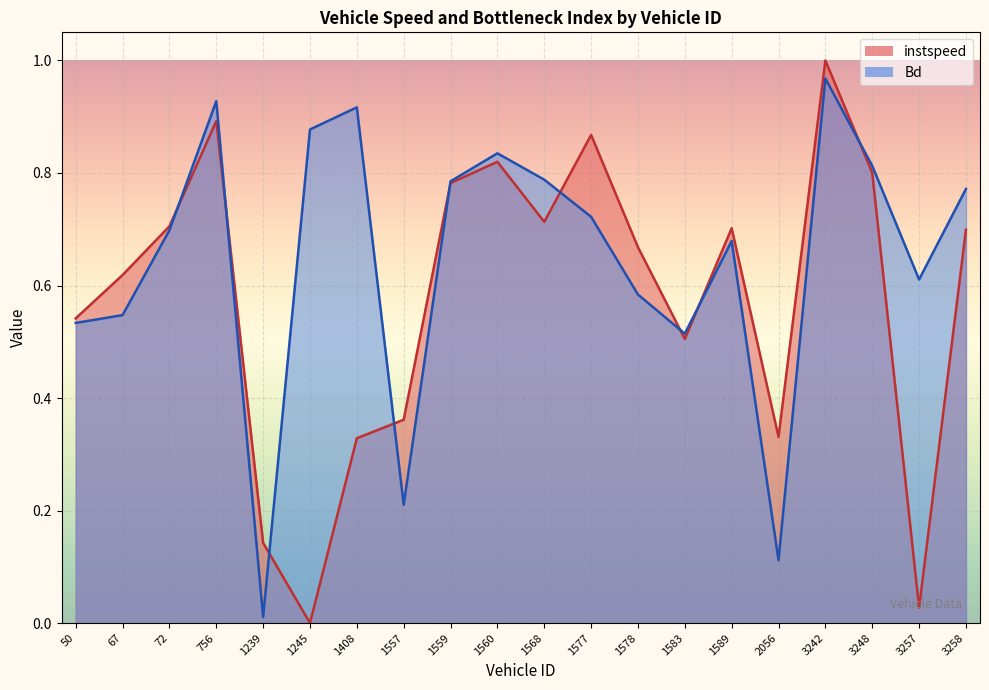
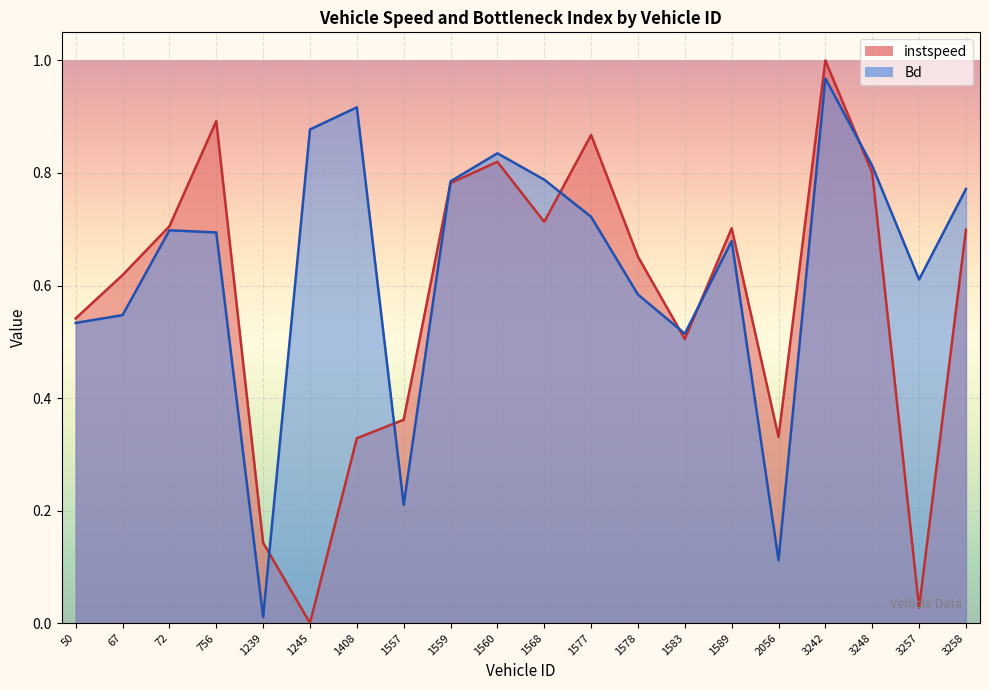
Bd, 756: 0.93 -> 0.69
instspeed, 1578: 0.67 -> 0.65
